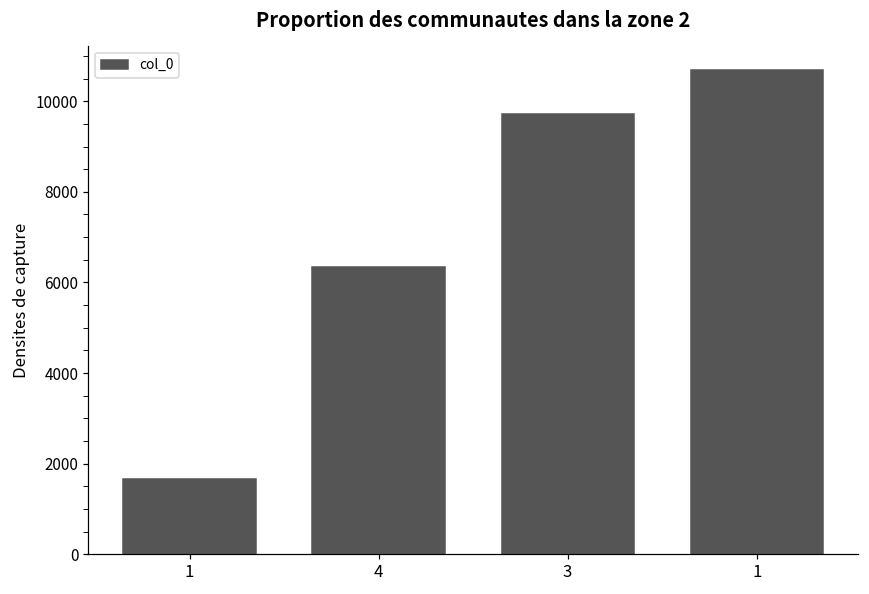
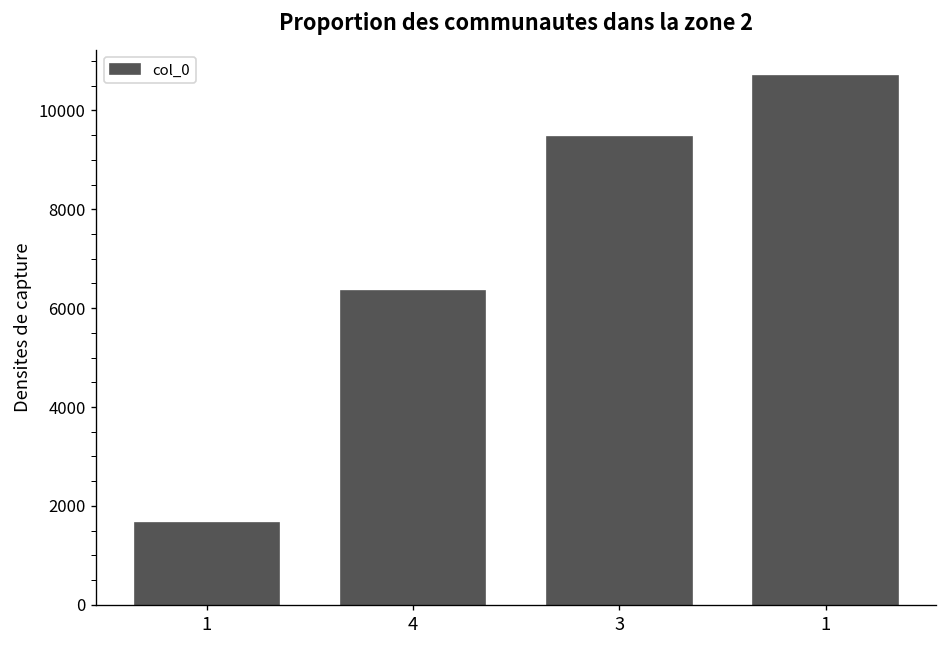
3: 9700 -> 9500
